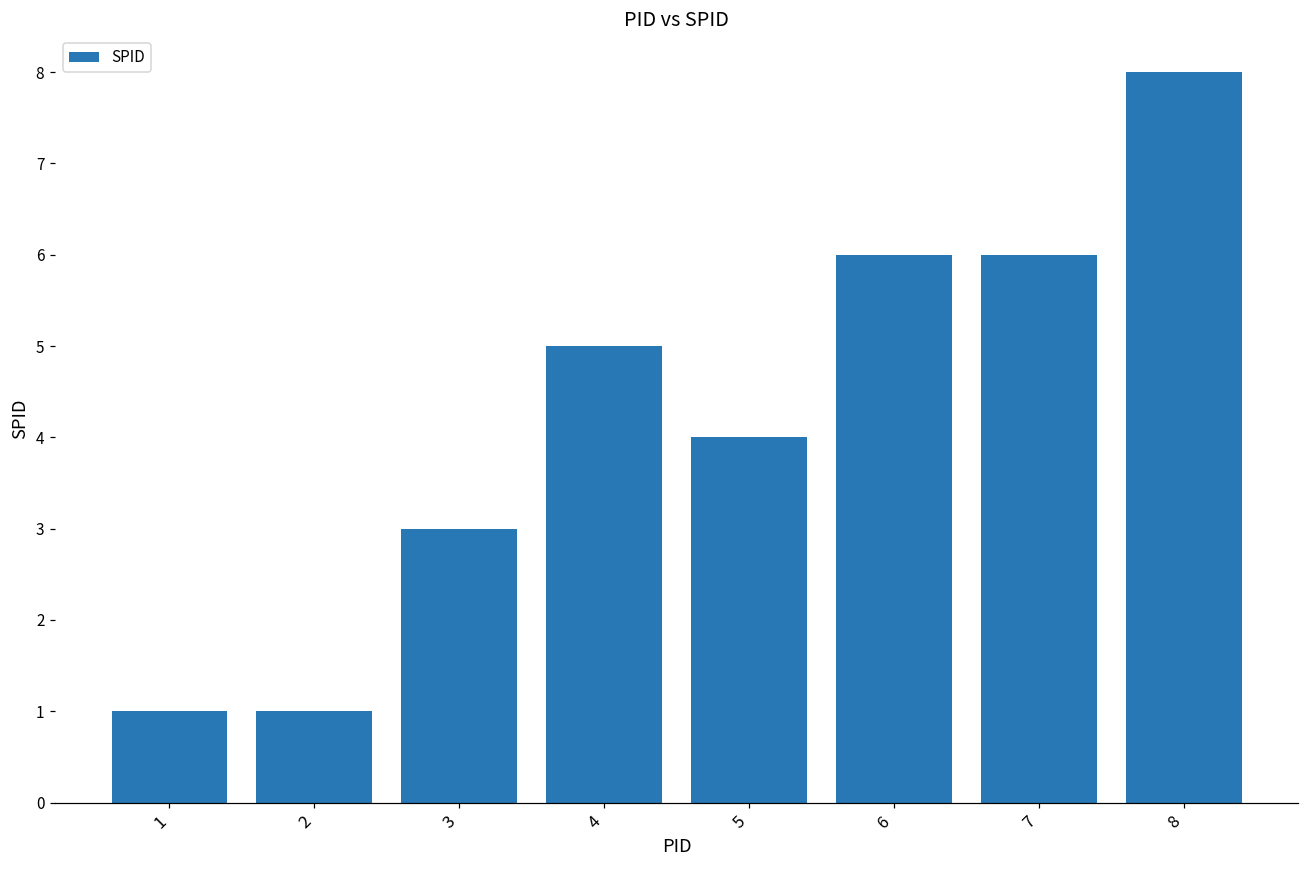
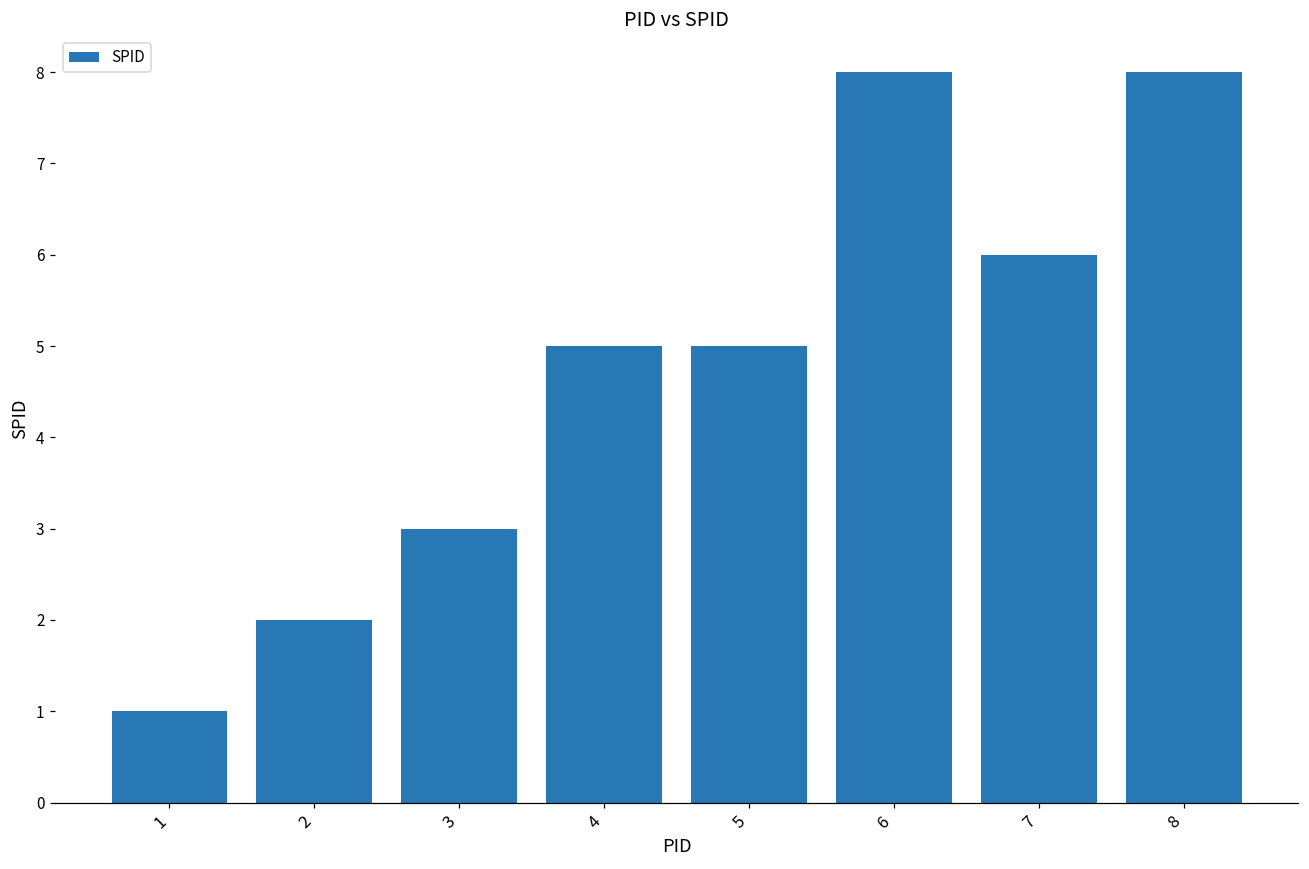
2: 1 -> 2
5: 4 -> 5
6: 6 -> 8
